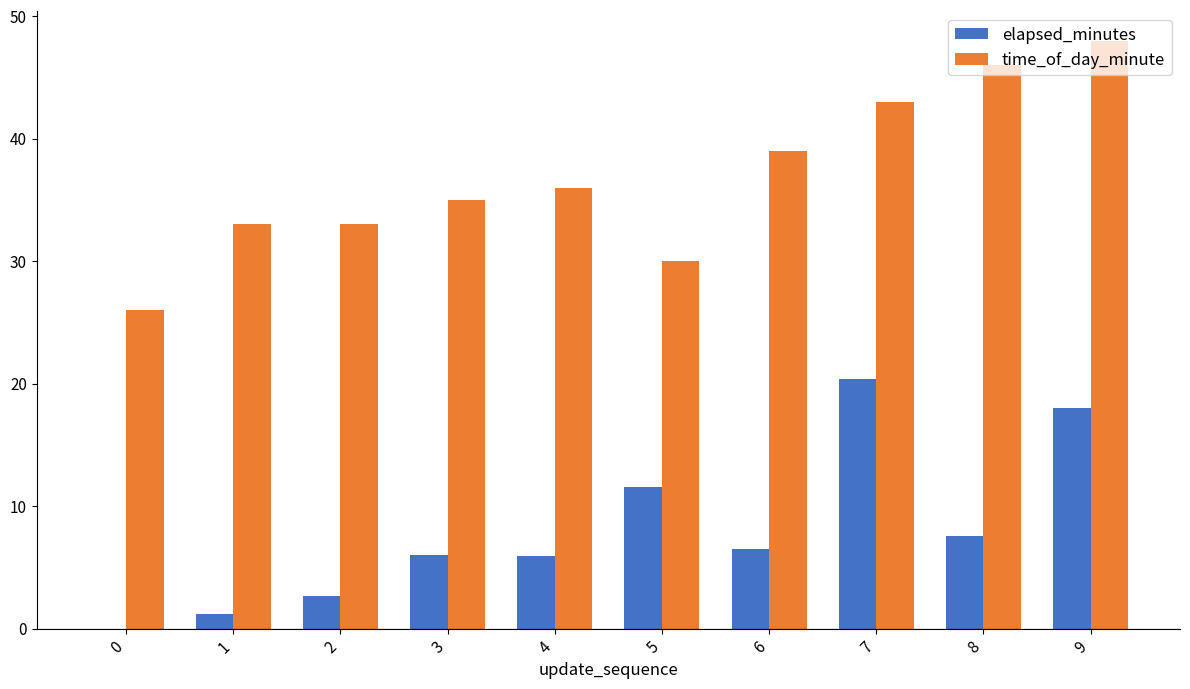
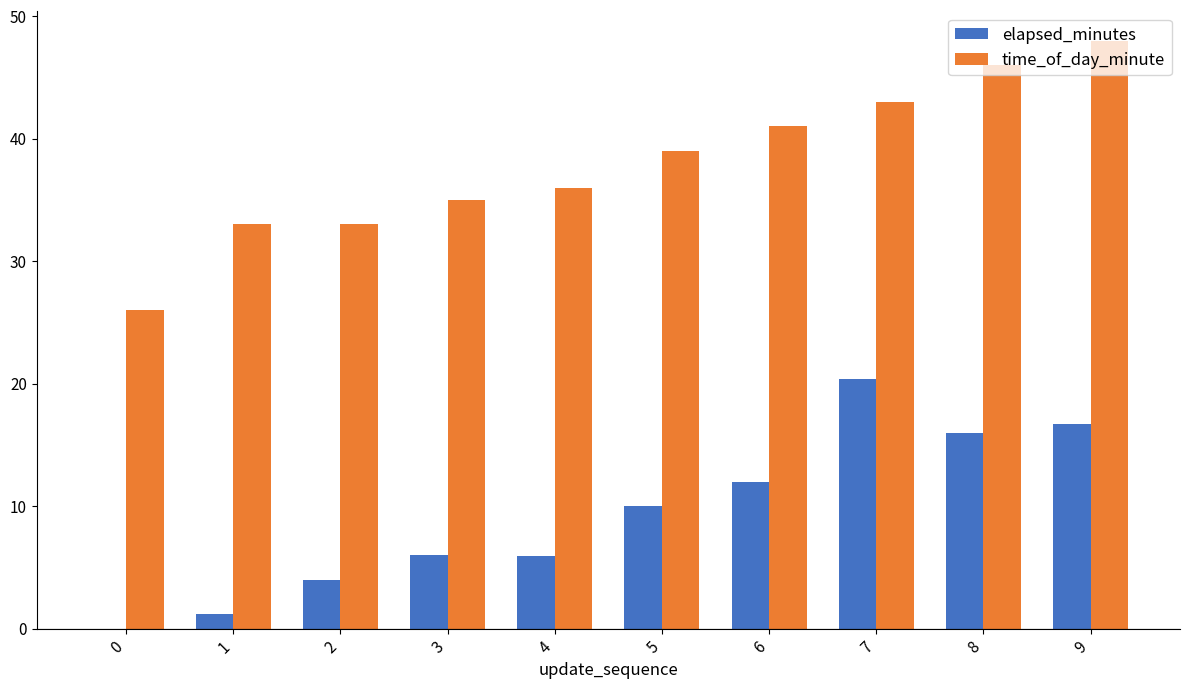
elapsed_minutes, 2: 2.7 -> 4.0
elapsed_minutes, 5: 11.6 -> 10.0
time_of_day_minute, 5: 30 -> 39
elapsed_minutes, 6: 6.5 -> 12.0
time_of_day_minute, 6: 39 -> 41
elapsed_minutes, 8: 7.6 -> 16.0
elapsed_minutes, 9: 18.0 -> 16.7
